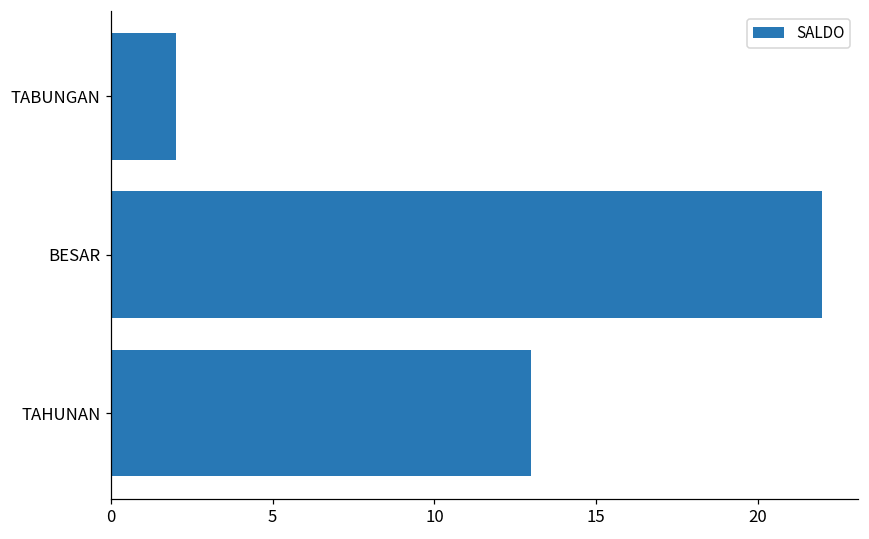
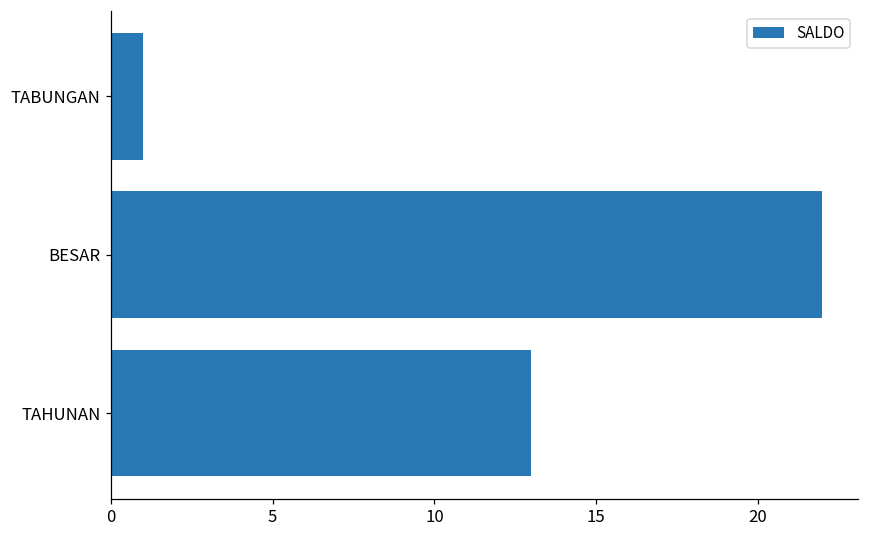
TABUNGAN: 2 -> 1
